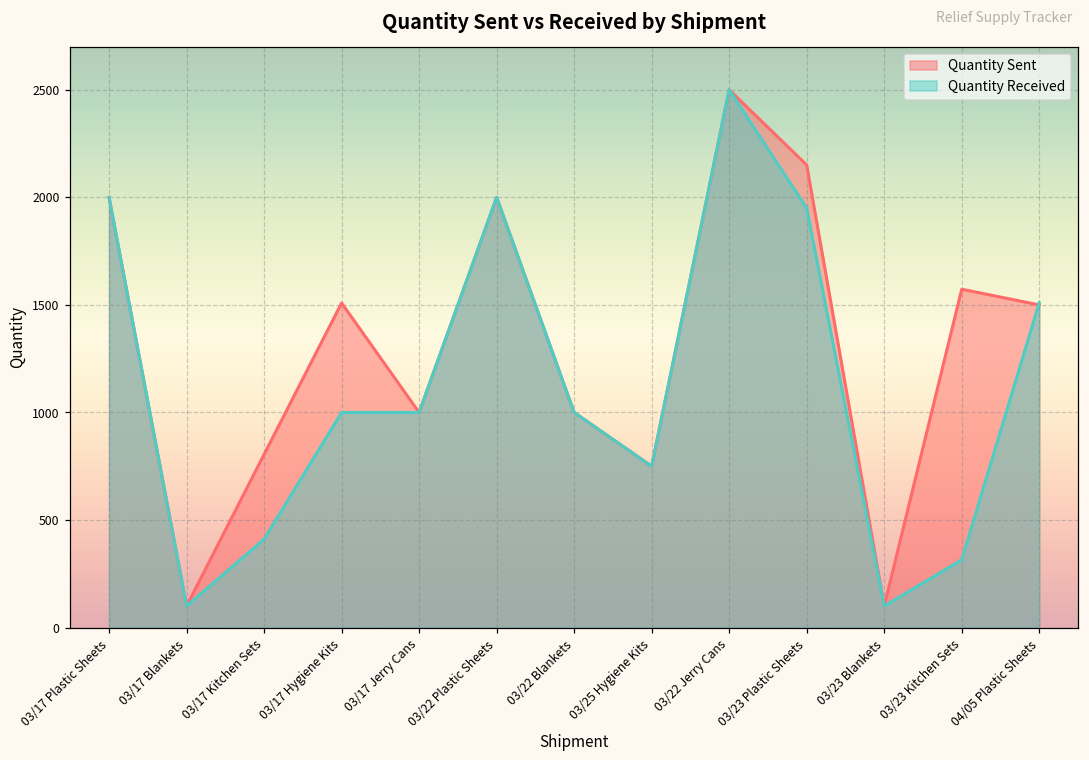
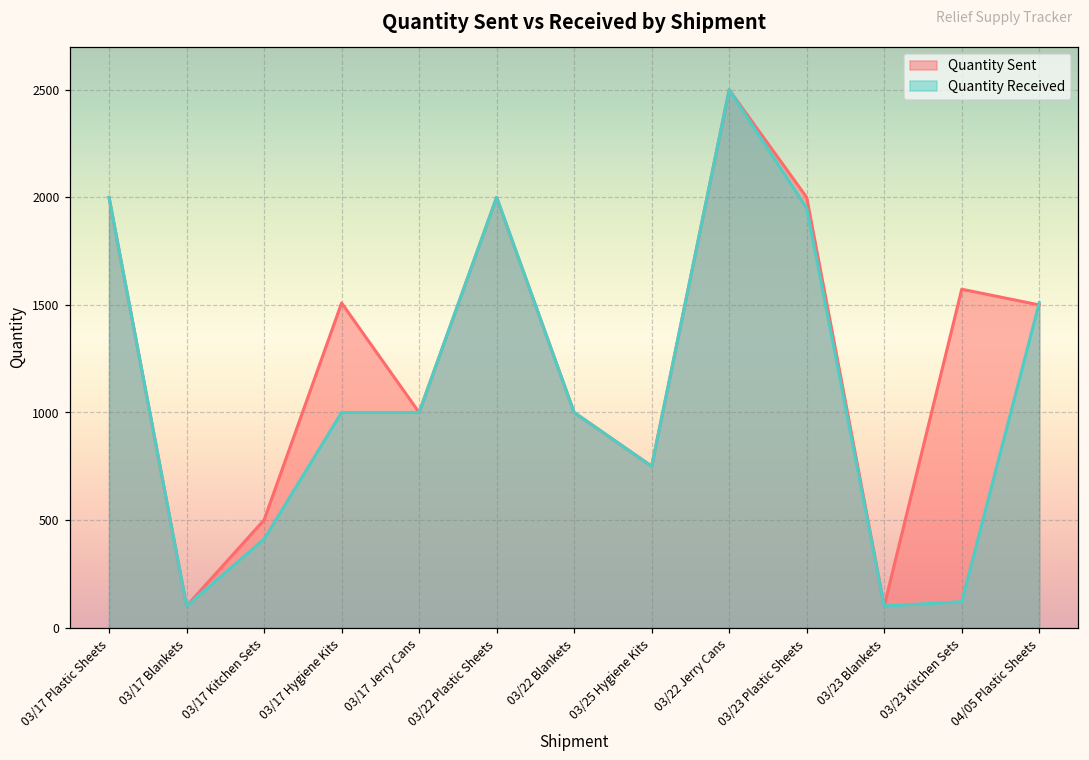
Quantity Sent, 03/17 Kitchen Sets: 810 -> 500
Quantity Sent, 03/23 Plastic Sheets: 2150 -> 2000
Quantity Received, 03/23 Kitchen Sets: 320 -> 120
